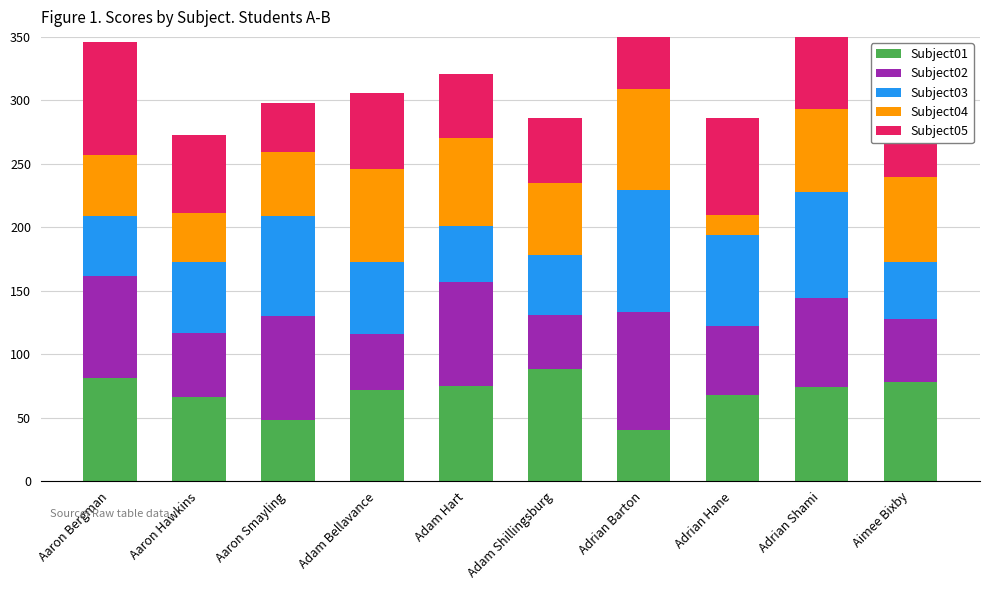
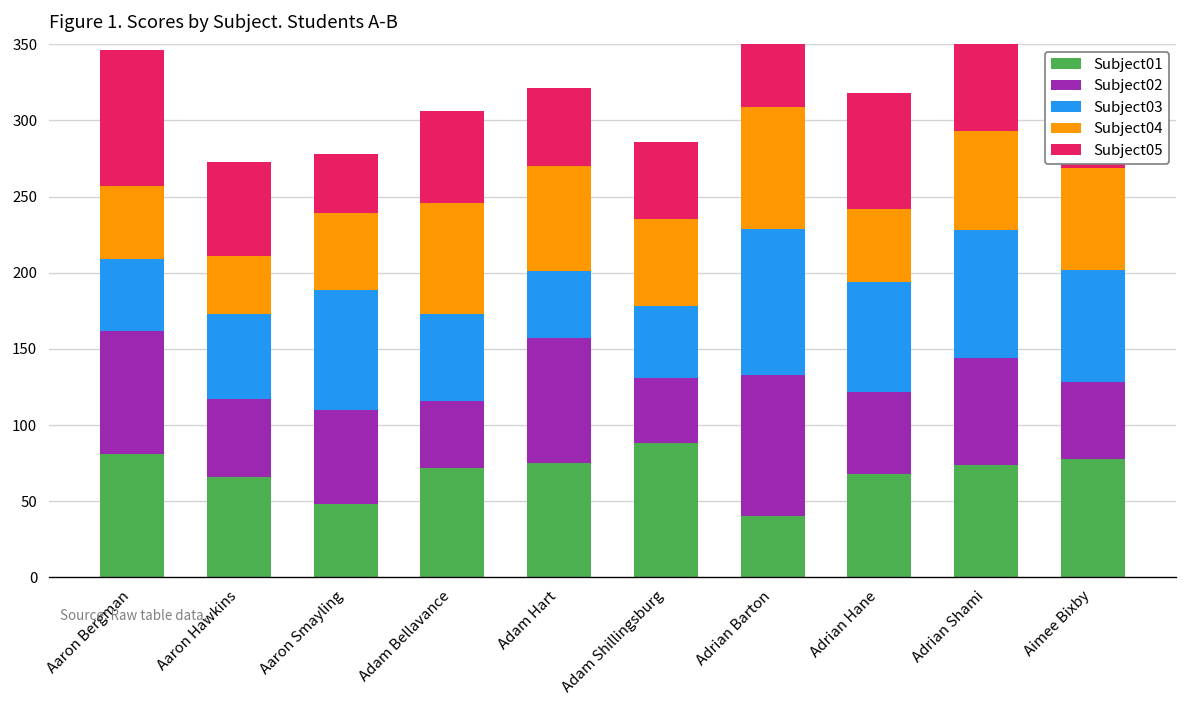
Subject02, Aaron Smayling: 82 -> 62
Subject04, Adrian Hane: 16 -> 48
Subject03, Aimee Bixby: 45 -> 74
